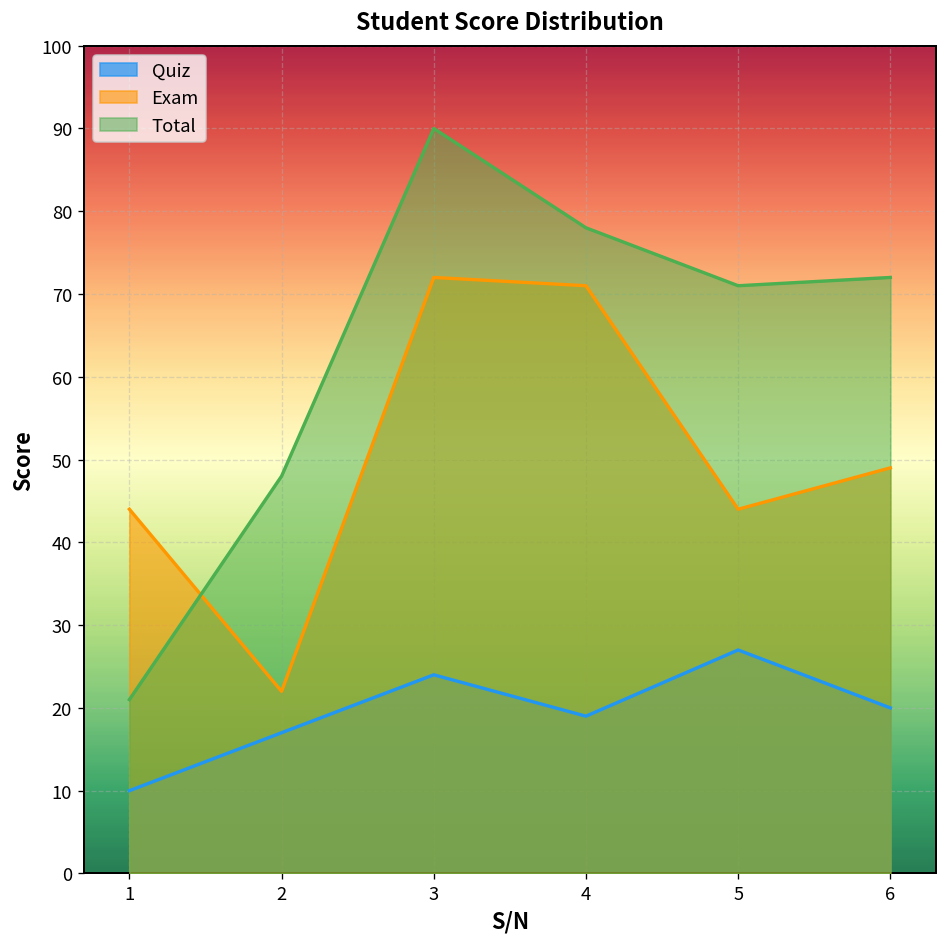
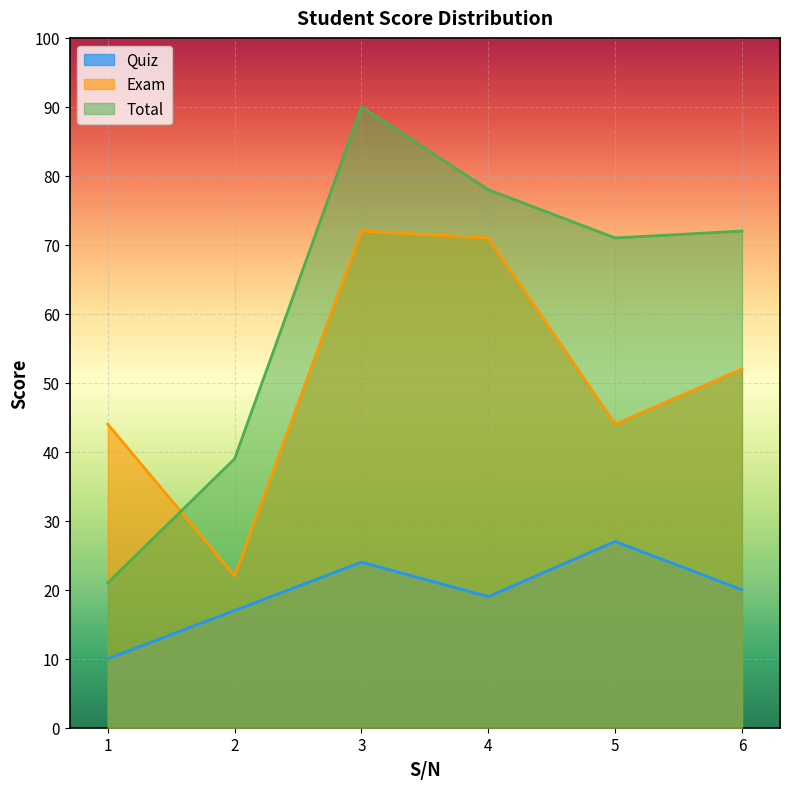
Total, 2: 48 -> 39
Exam, 6: 49 -> 52
